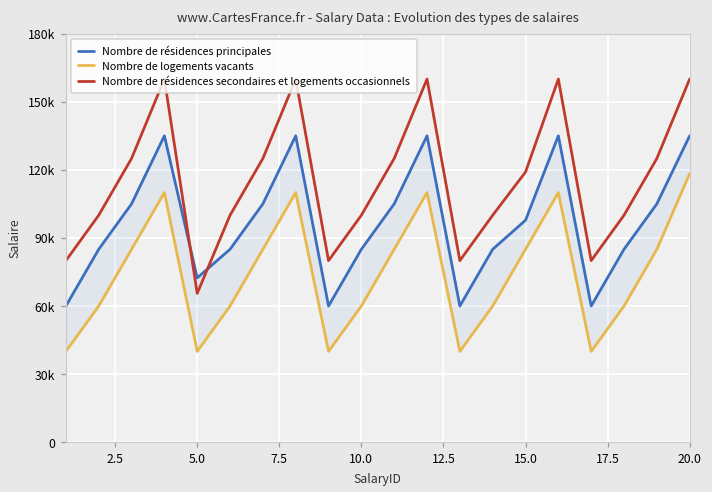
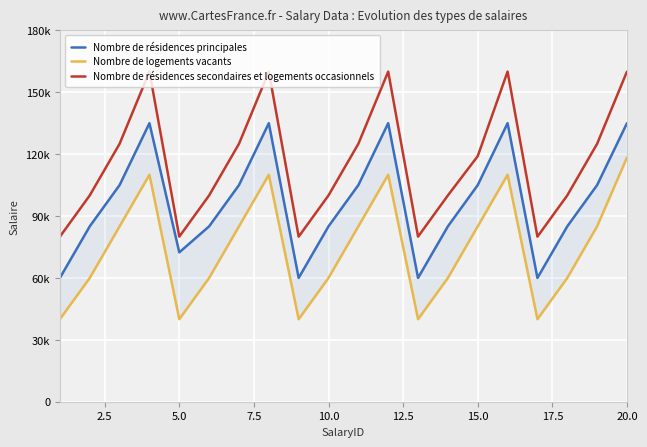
Nombre de résidences secondaires et logements occasionnels, 5.0: 66000 -> 80000
Nombre de résidences principales, 15.0: 98000 -> 105000
